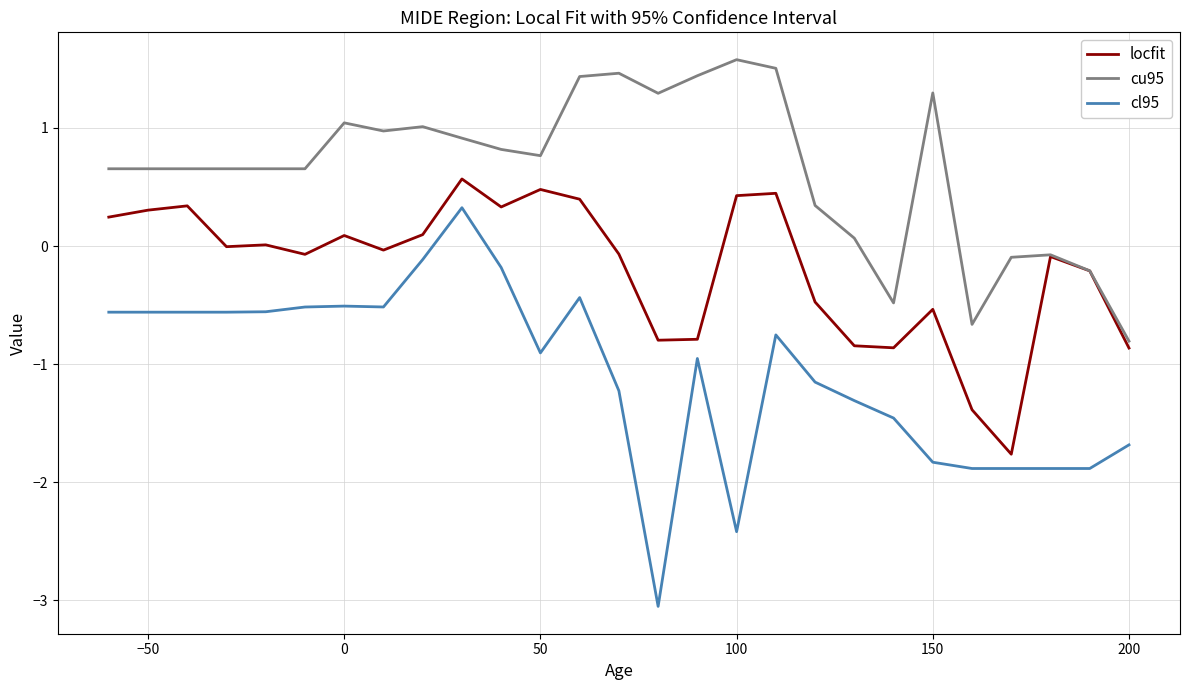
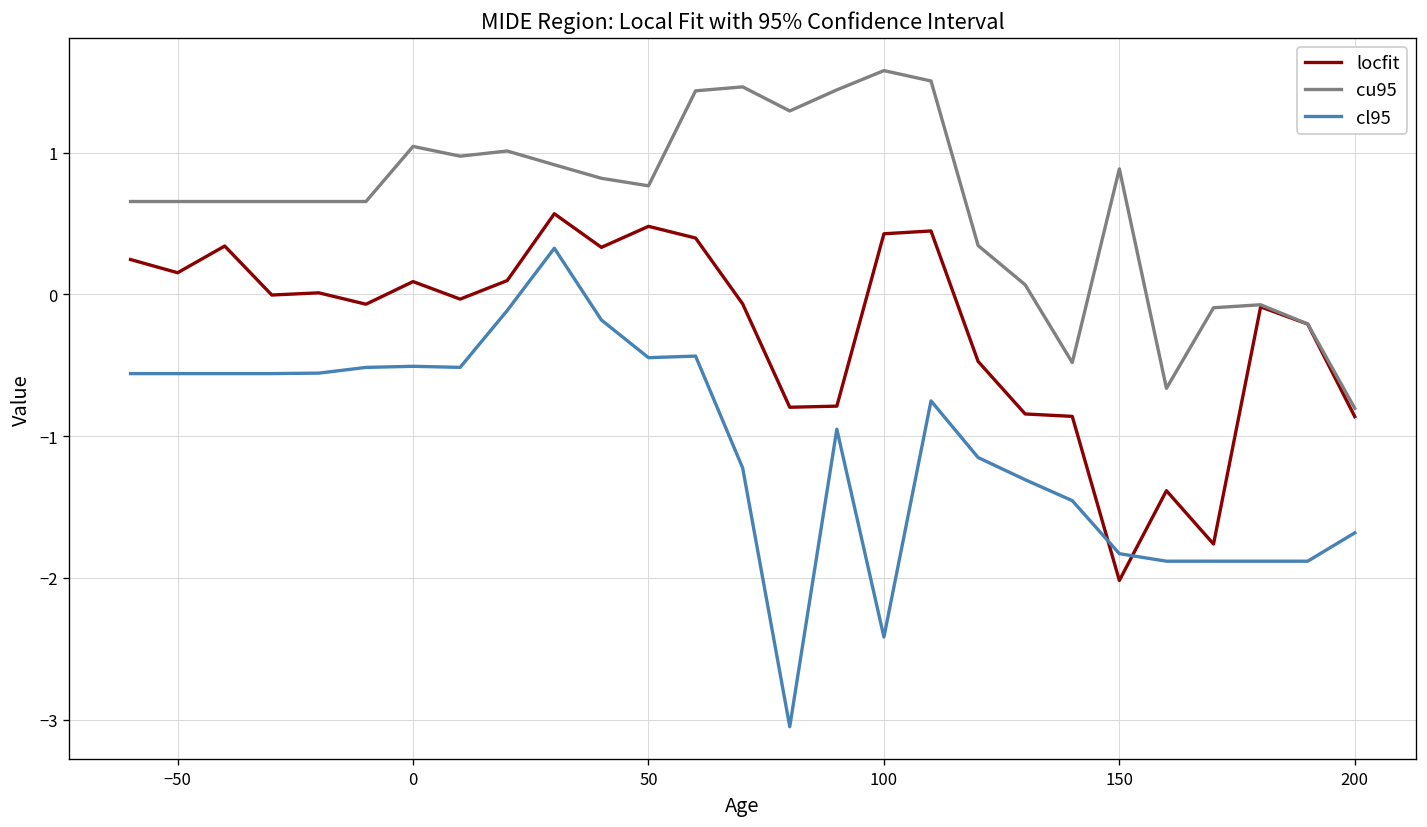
locfit, −50: 0.30 -> 0.15
cl95, 50: -0.90 -> -0.45
locfit, 150: -0.54 -> -2.02
cu95, 150: 1.30 -> 0.88
